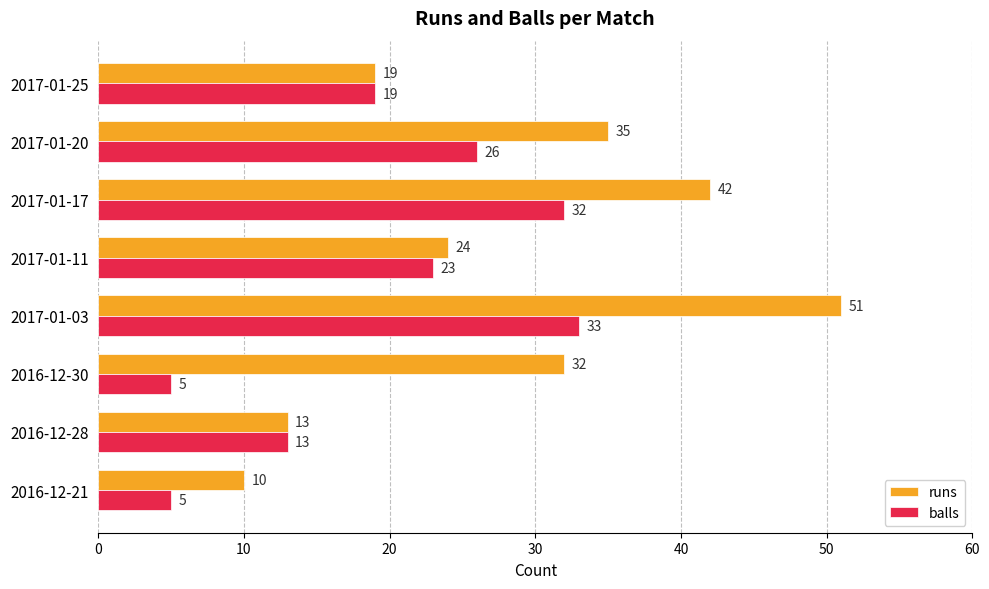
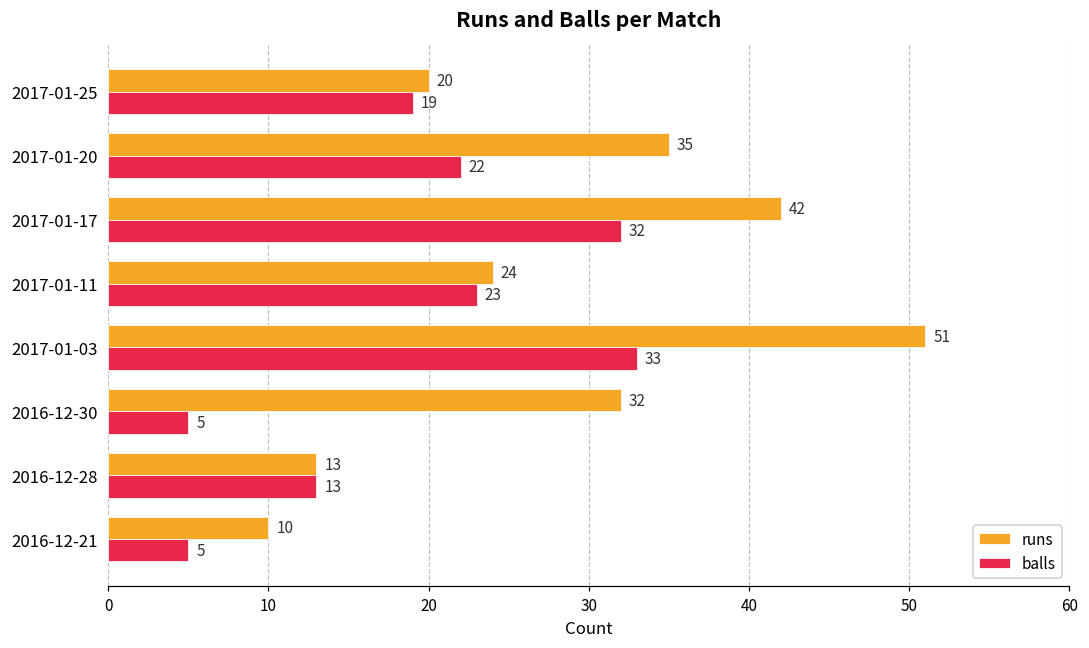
runs, 2017-01-25: 19 -> 20
balls, 2017-01-20: 26 -> 22
